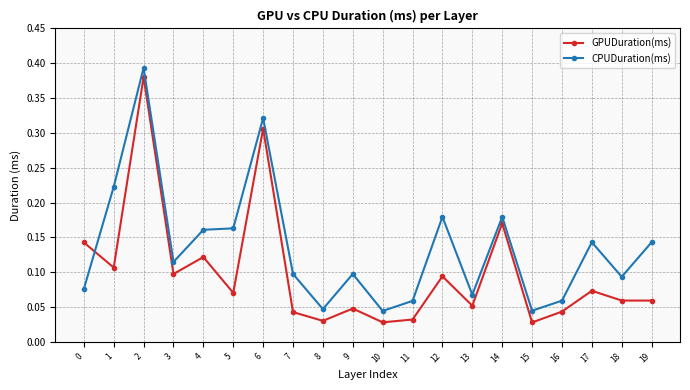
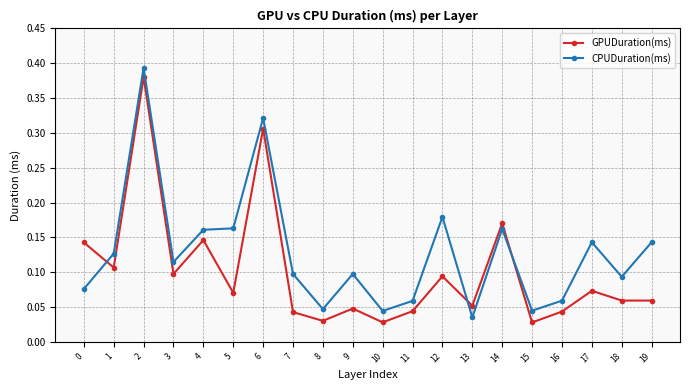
CPUDuration(ms), 1: 0.22 -> 0.13
GPUDuration(ms), 4: 0.12 -> 0.15
GPUDuration(ms), 11: 0.03 -> 0.04
CPUDuration(ms), 13: 0.07 -> 0.03
CPUDuration(ms), 14: 0.18 -> 0.16
